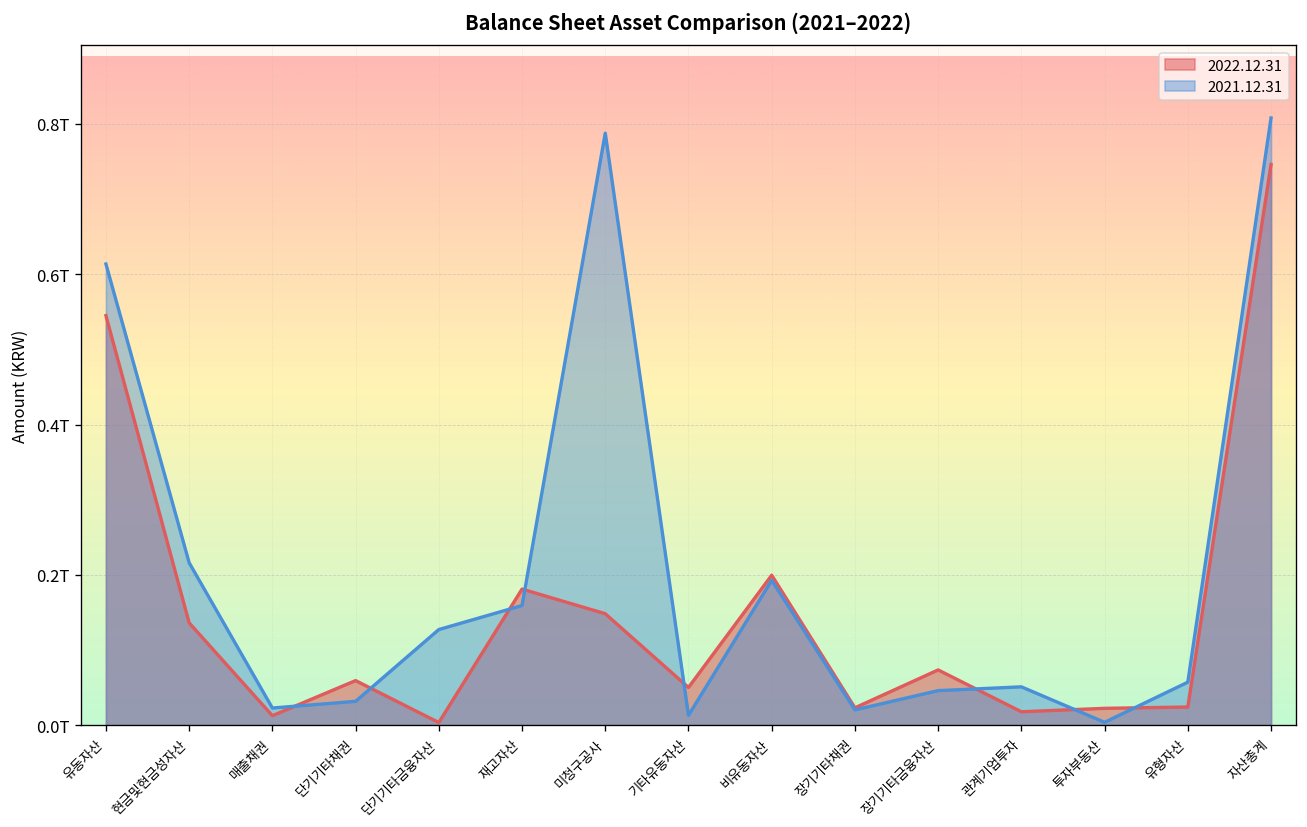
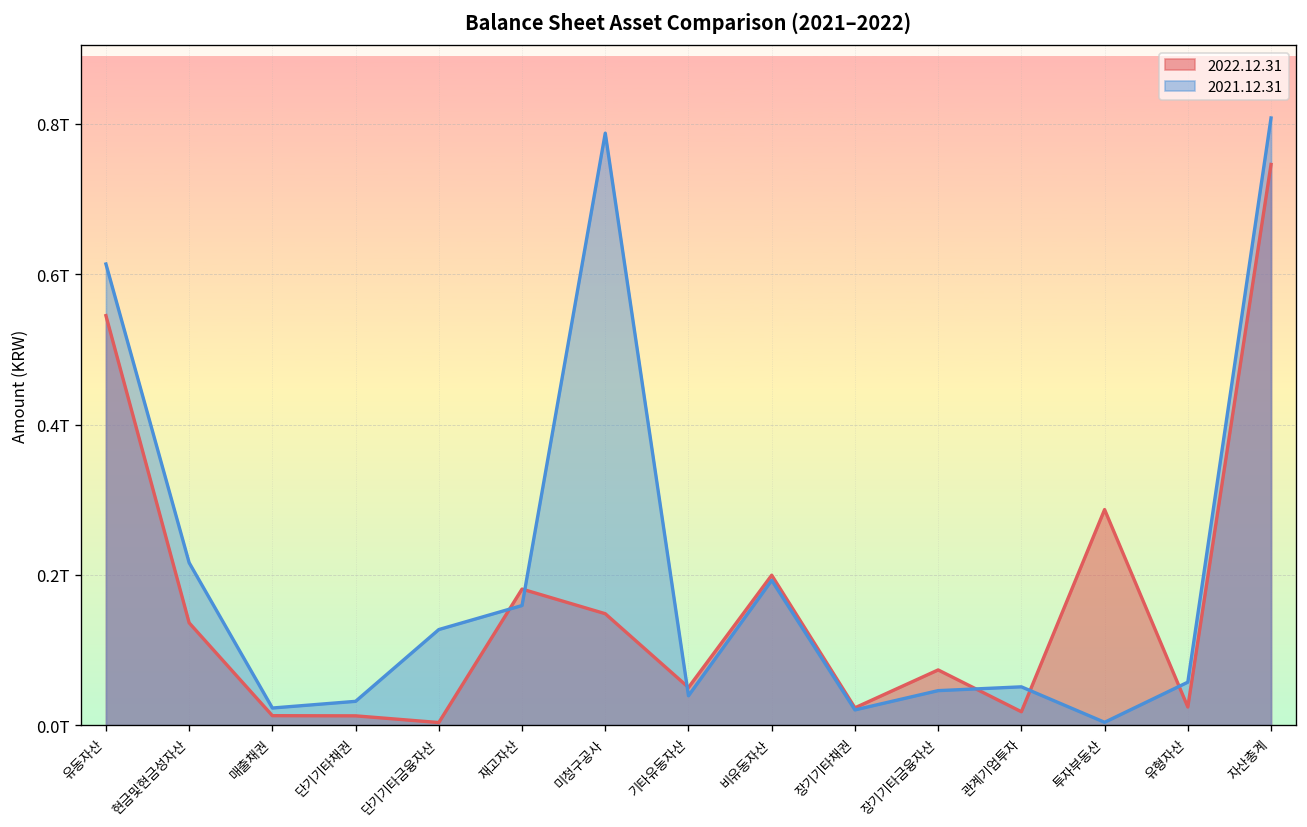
2022.12.31, 단기기타채권: 0.06T -> 0.01T
2021.12.31, 기타유동자산: 0.01T -> 0.04T
2022.12.31, 투자부동산: 0.02T -> 0.29T
